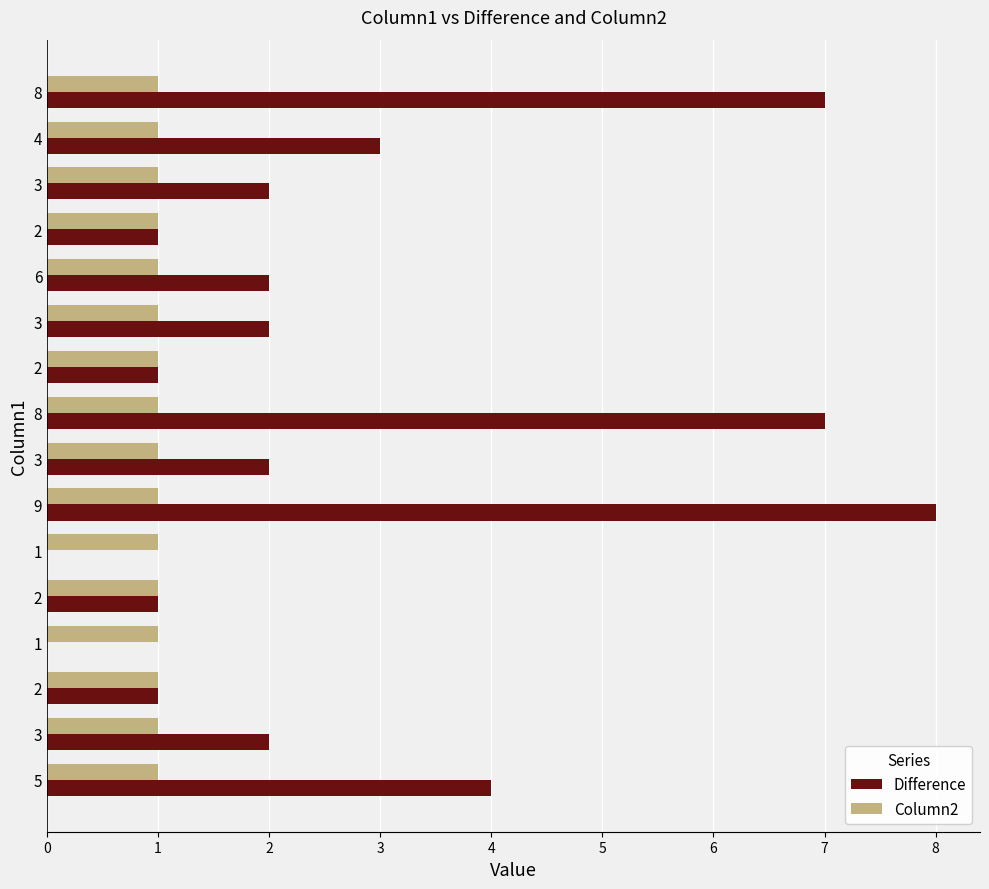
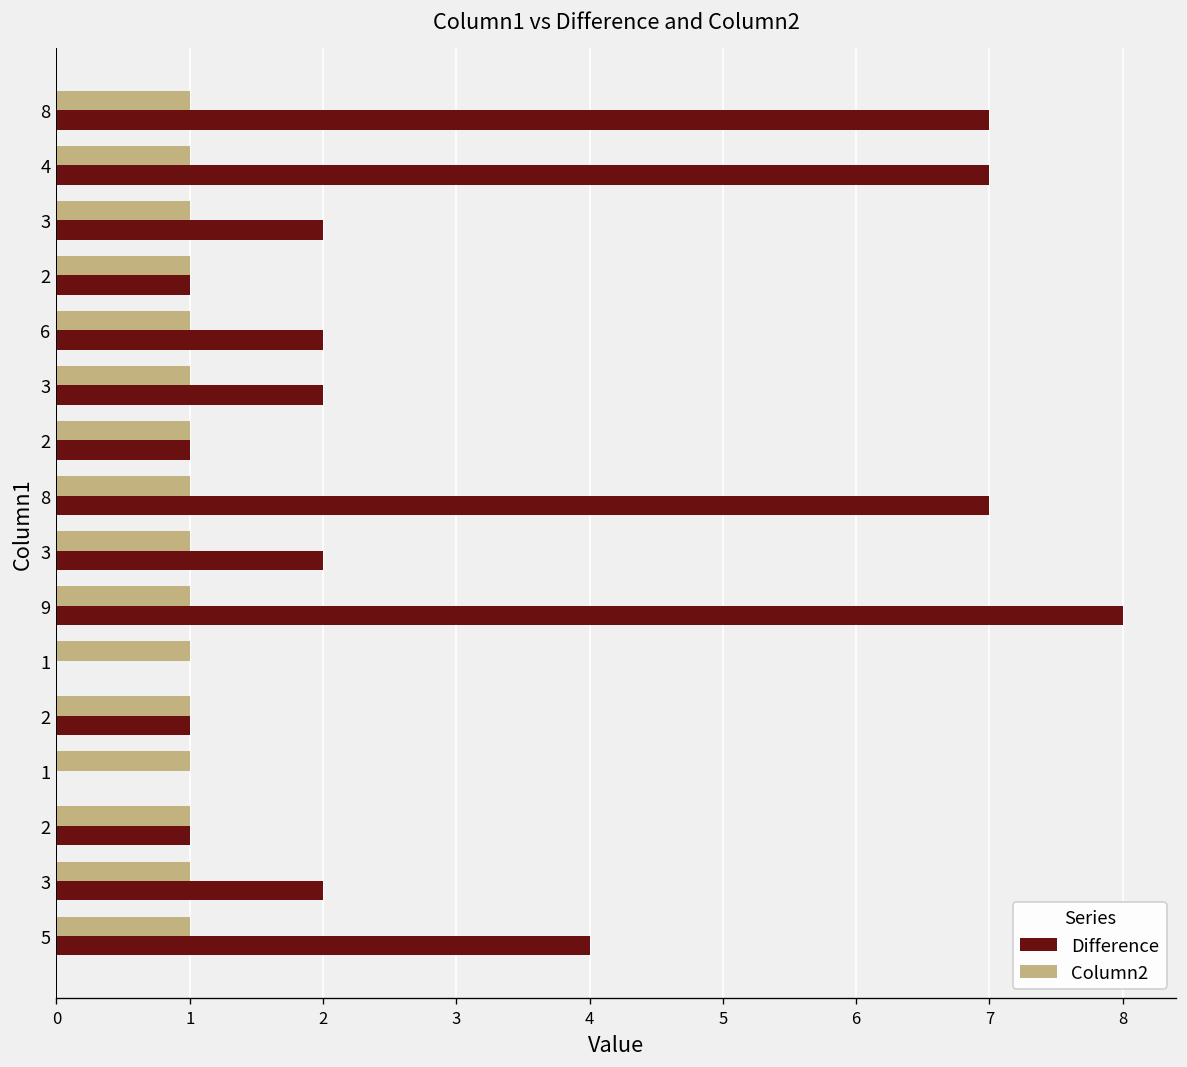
Difference, 4: 3 -> 7
